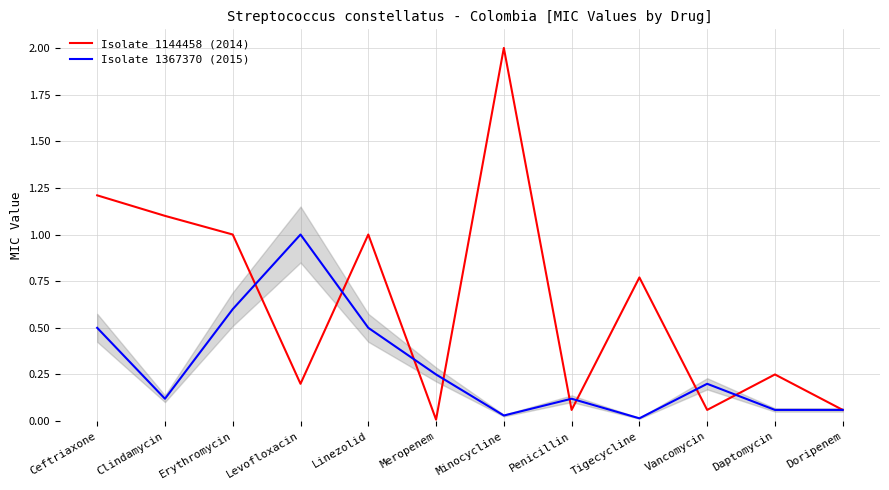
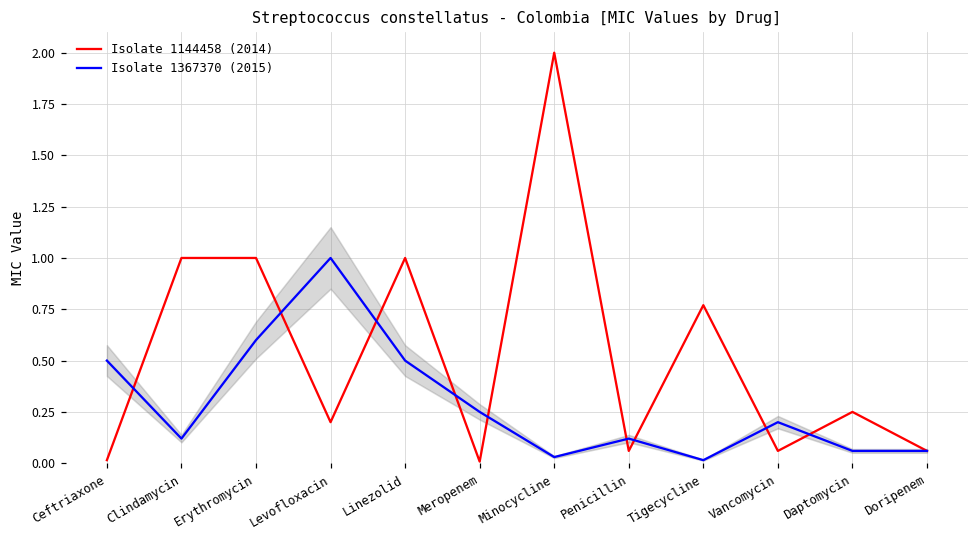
Isolate 1144458 (2014), Ceftriaxone: 1.21 -> 0.02
Isolate 1144458 (2014), Clindamycin: 1.1 -> 1.0
